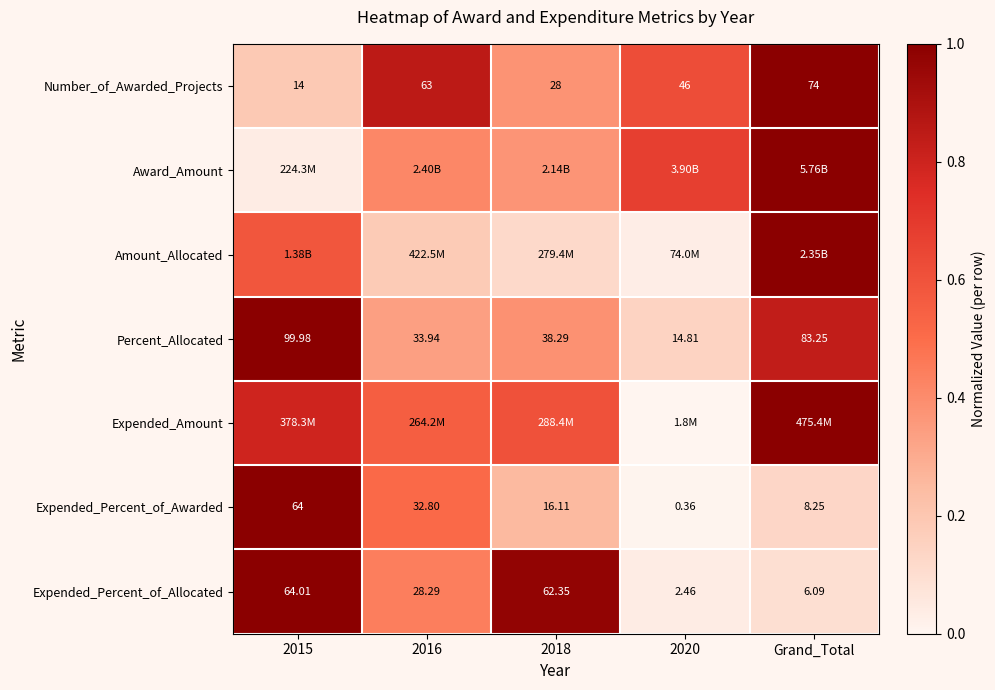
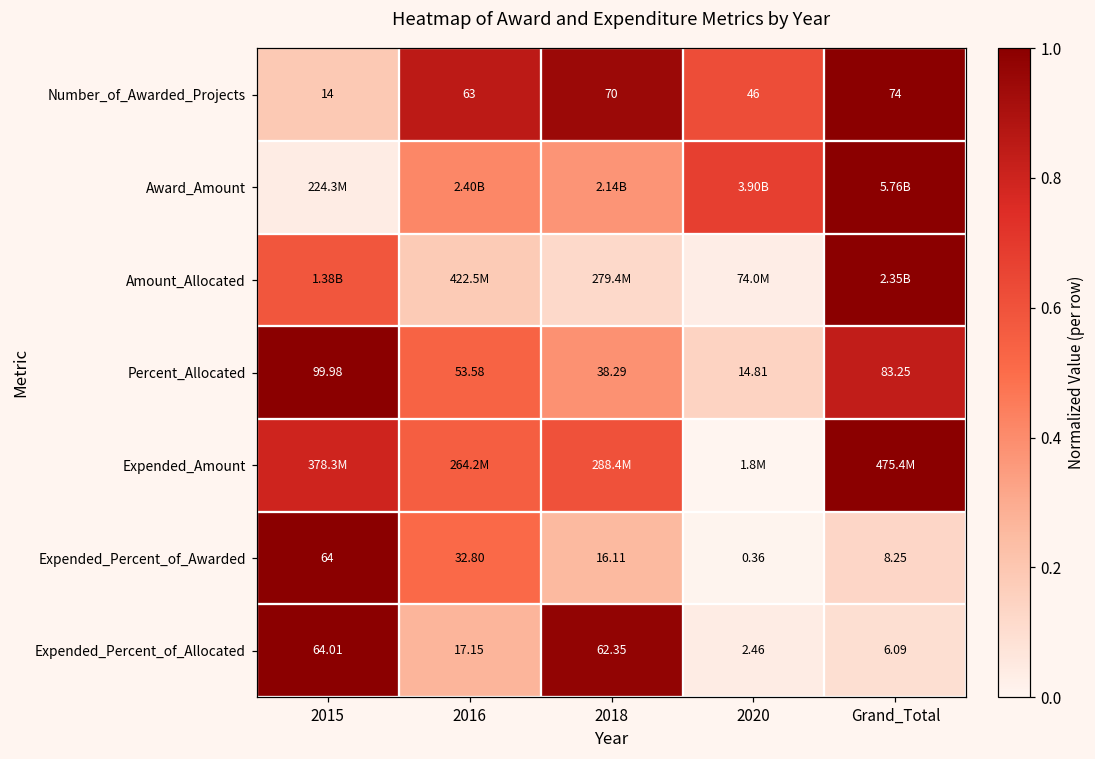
Number_of_Awarded_Projects, 2018: 28 -> 70
Percent_Allocated, 2016: 33.94 -> 53.58
Expended_Percent_of_Allocated, 2016: 28.29 -> 17.15
